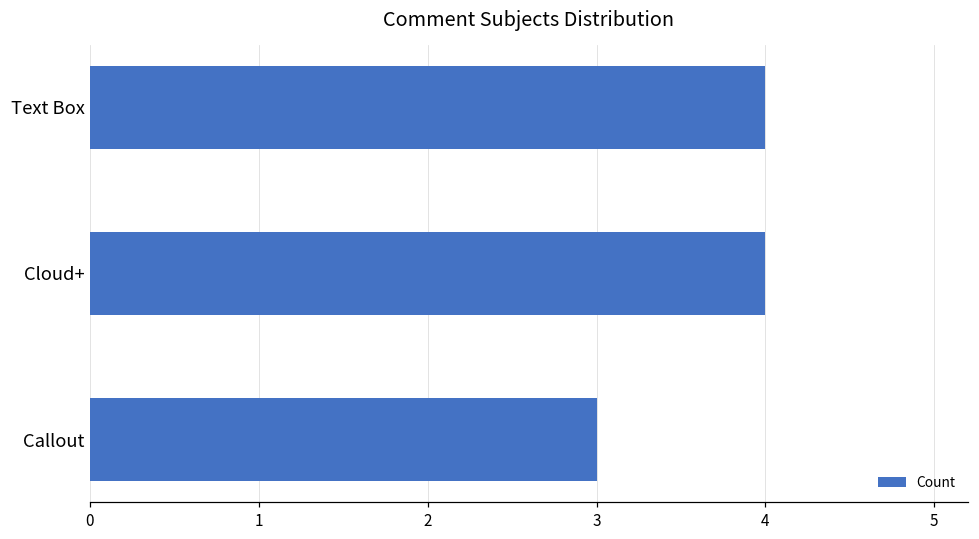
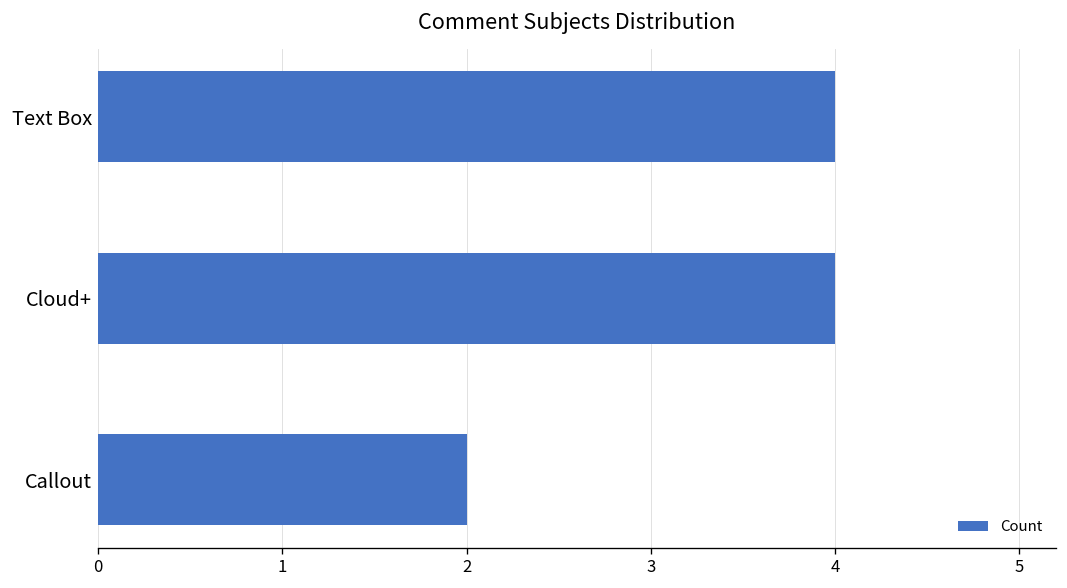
Callout: 3 -> 2
